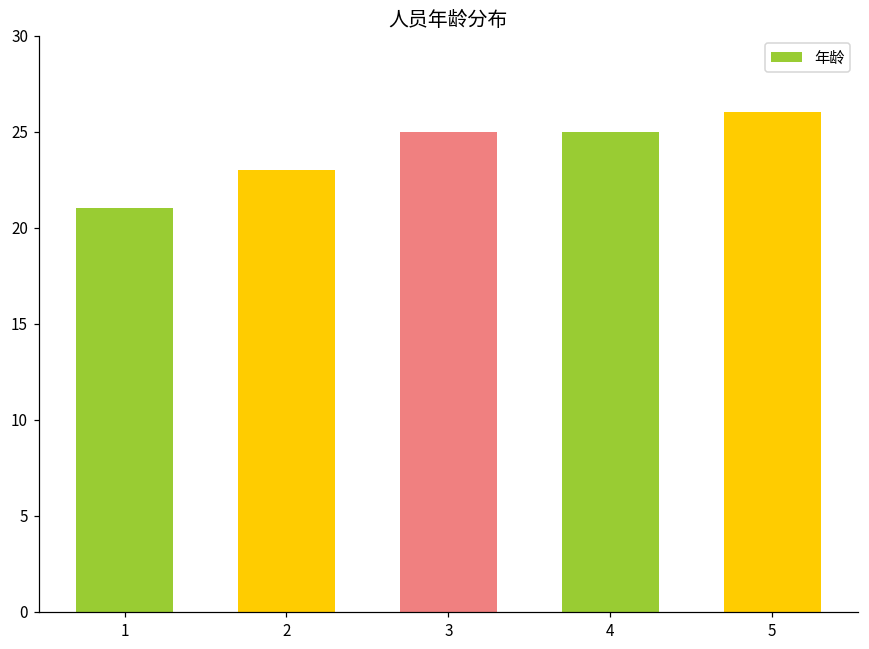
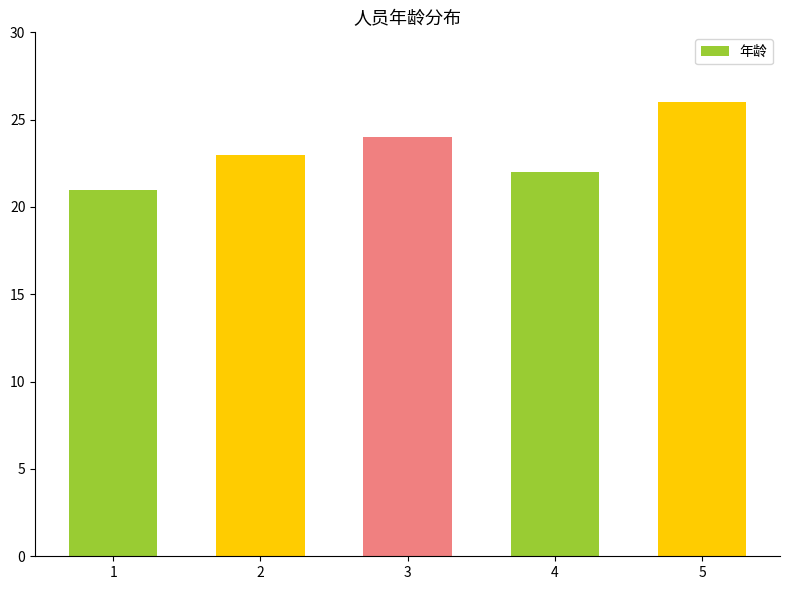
3: 25 -> 24
4: 25 -> 22
